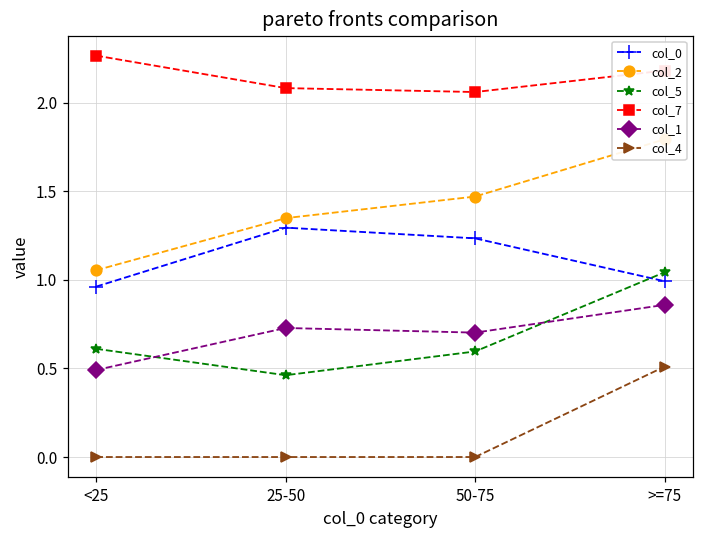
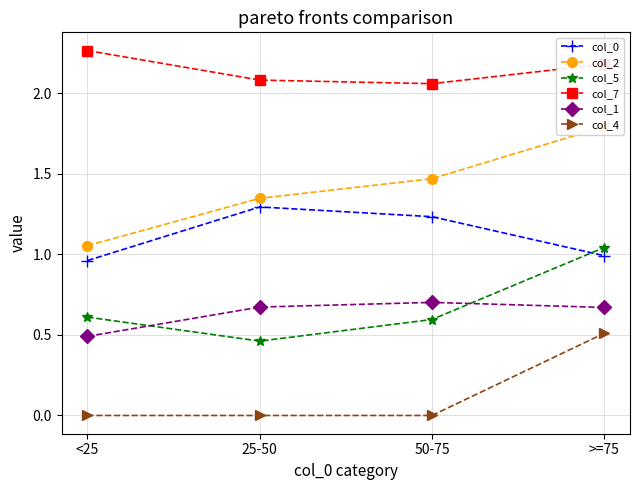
col_1, 25-50: 0.73 -> 0.67
col_1, >=75: 0.86 -> 0.67
